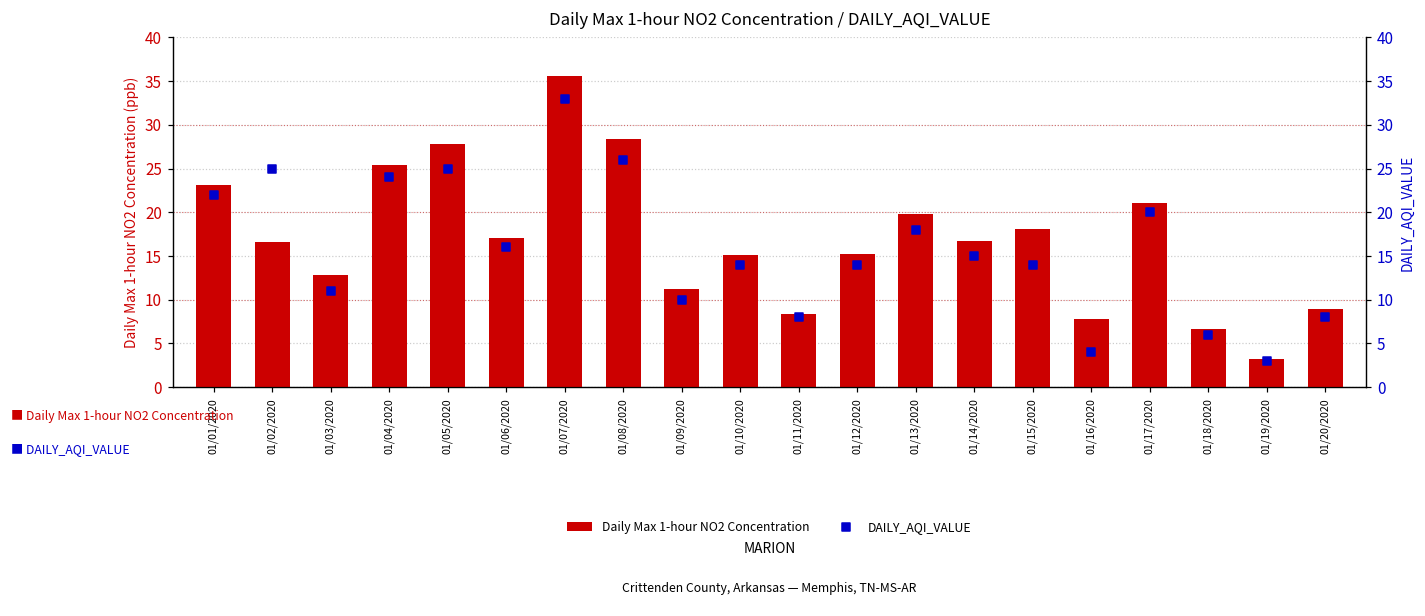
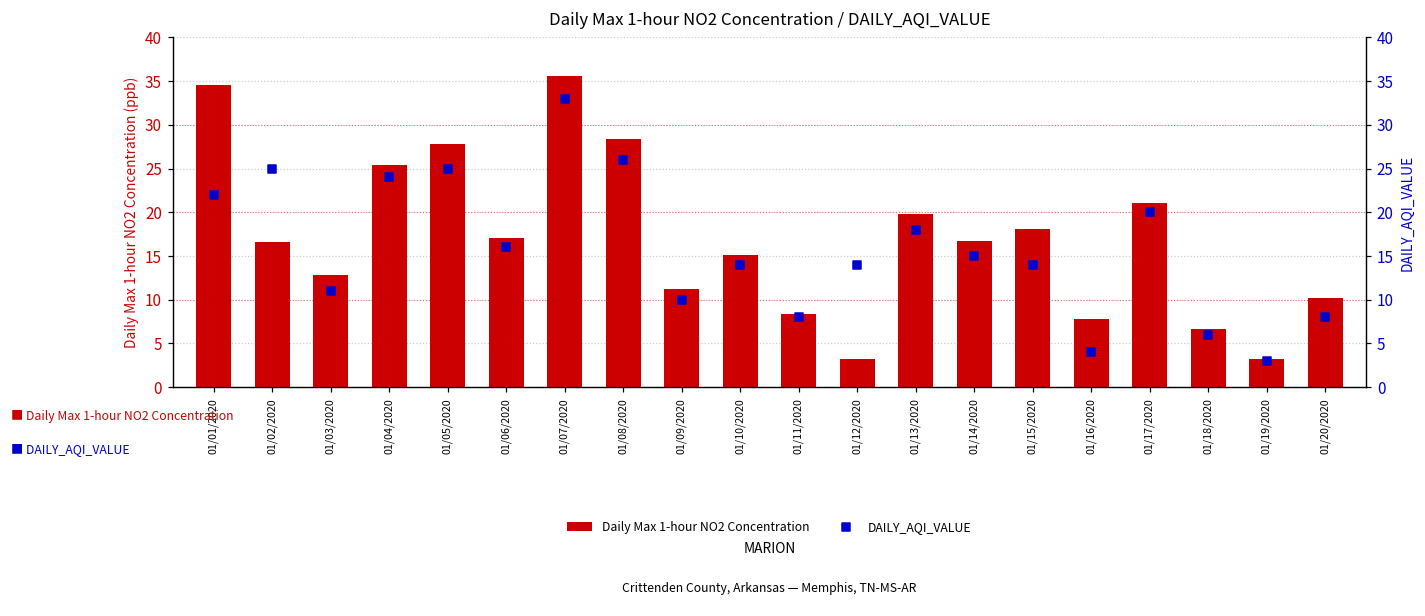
Daily Max 1-hour NO2 Concentration, 01/01/2020: 23 -> 35
Daily Max 1-hour NO2 Concentration, 01/12/2020: 15 -> 3
Daily Max 1-hour NO2 Concentration, 01/20/2020: 9 -> 10
